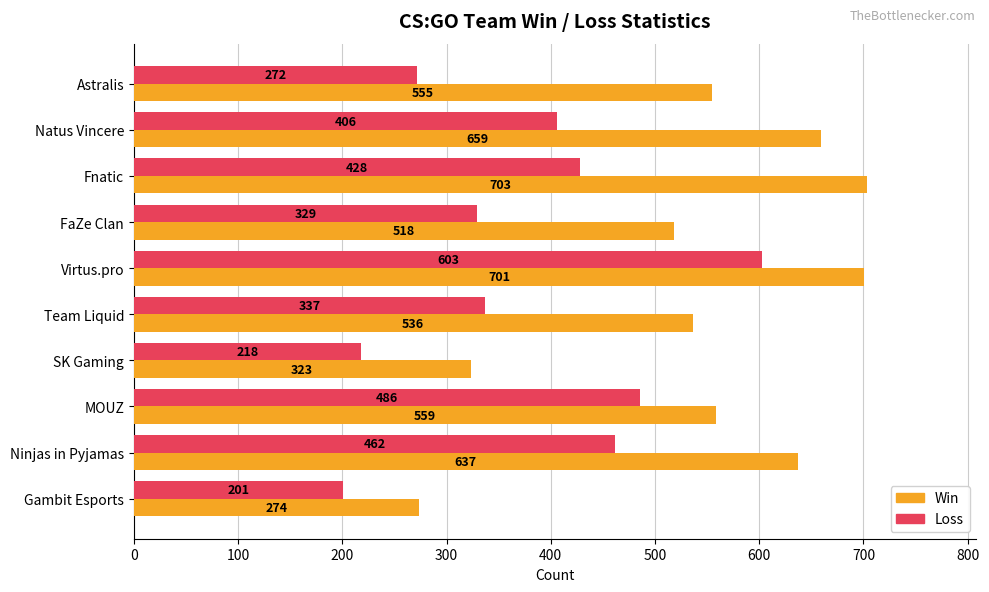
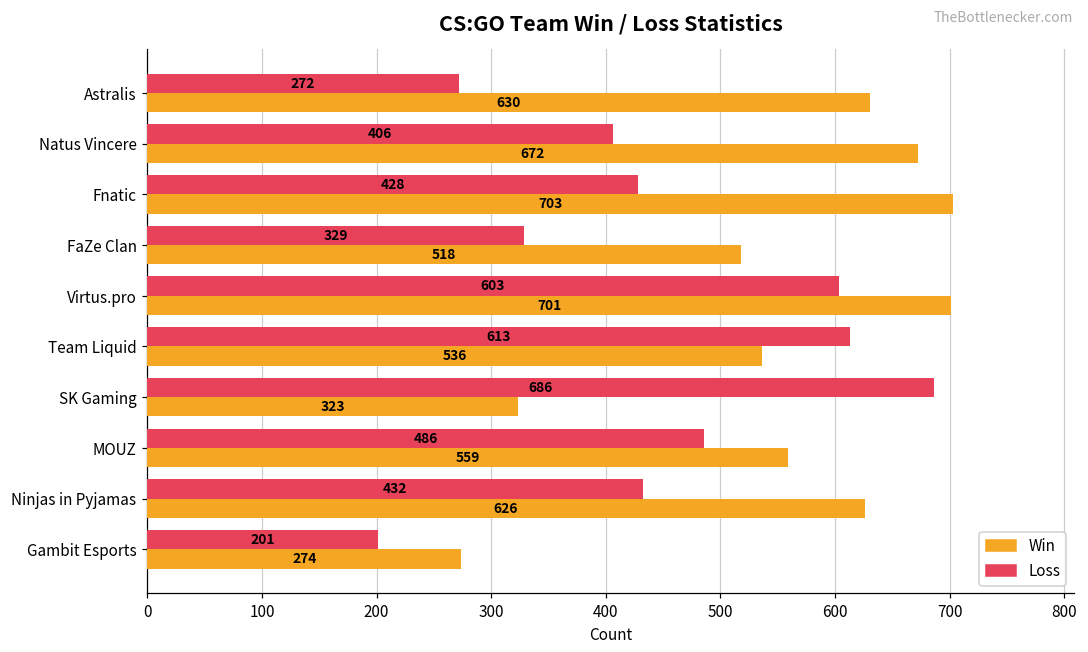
Win, Astralis: 555 -> 630
Win, Natus Vincere: 659 -> 672
Loss, Team Liquid: 337 -> 613
Loss, SK Gaming: 218 -> 686
Loss, Ninjas in Pyjamas: 462 -> 432
Win, Ninjas in Pyjamas: 637 -> 626
